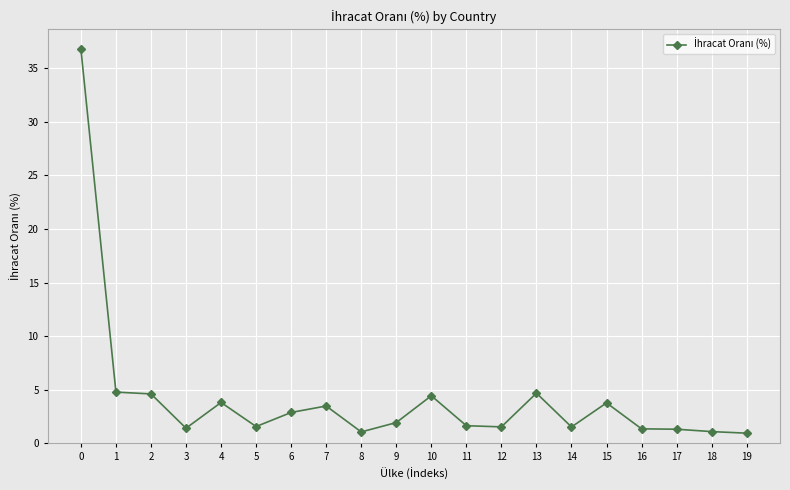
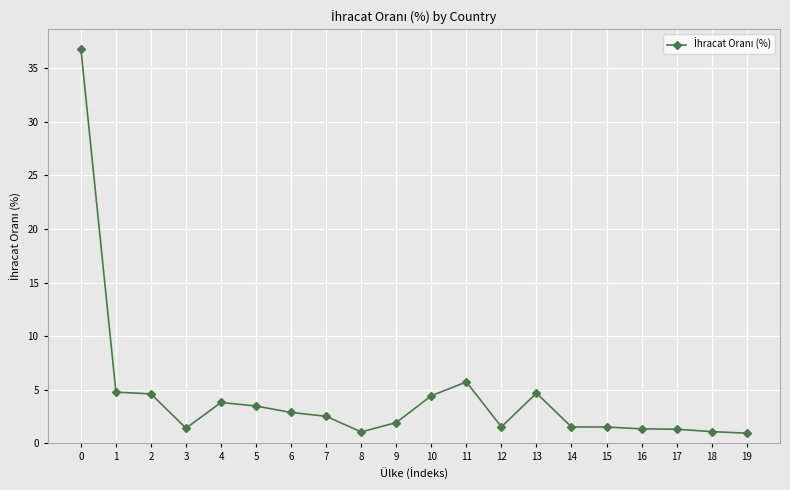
5: 1.6 -> 3.5
7: 3.5 -> 2.5
11: 1.7 -> 5.7
15: 3.8 -> 1.5
